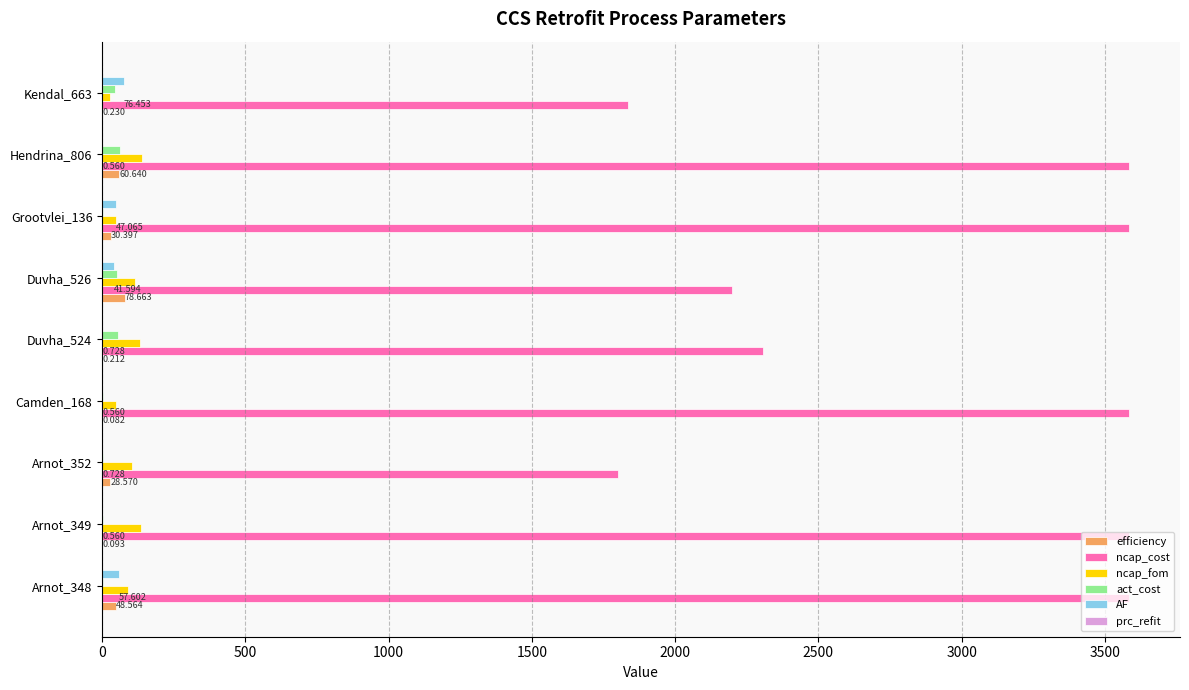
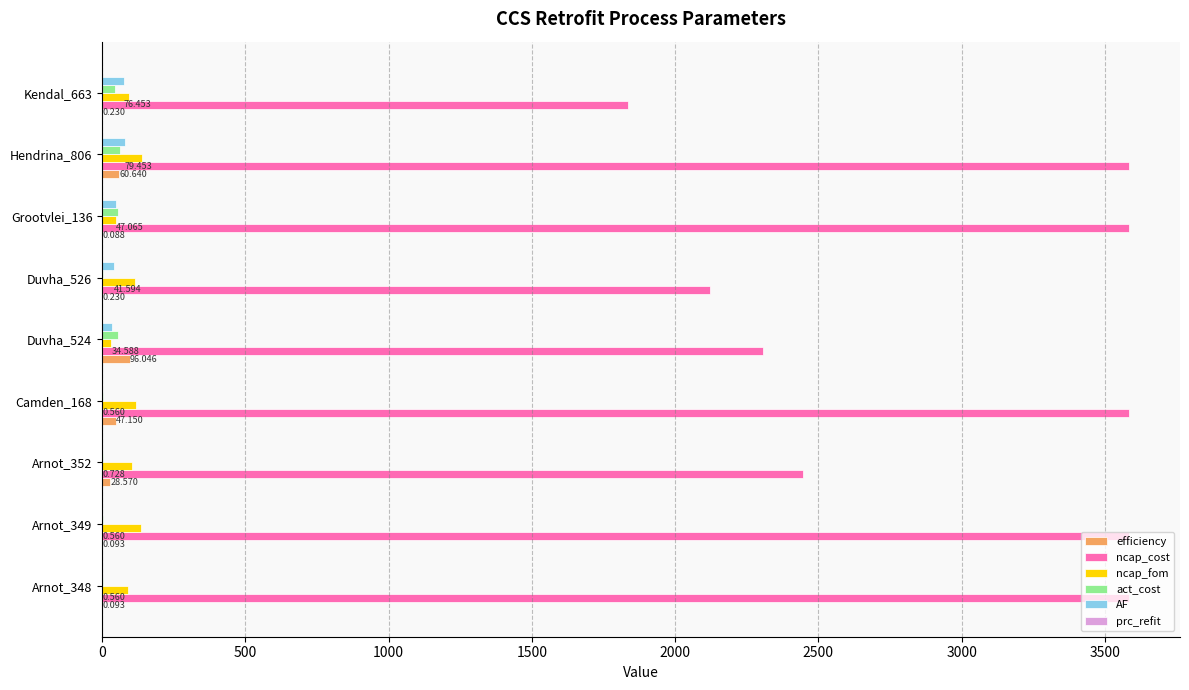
ncap_fom, Kendal_663: 30 -> 90
AF, Hendrina_806: 0.560 -> 79.453
act_cost, Grootvlei_136: 0 -> 50
efficiency, Grootvlei_136: 30.397 -> 0.088
act_cost, Duvha_526: 50 -> 0
ncap_cost, Duvha_526: 2200 -> 2120
efficiency, Duvha_526: 78.663 -> 0.230
AF, Duvha_524: 0.728 -> 34.588
ncap_fom, Duvha_524: 130 -> 30
efficiency, Duvha_524: 0.212 -> 96.046
ncap_fom, Camden_168: 50 -> 120
efficiency, Camden_168: 0.082 -> 47.150
ncap_cost, Arnot_352: 1800 -> 2450
AF, Arnot_348: 57.602 -> 0.560
efficiency, Arnot_348: 48.564 -> 0.093
